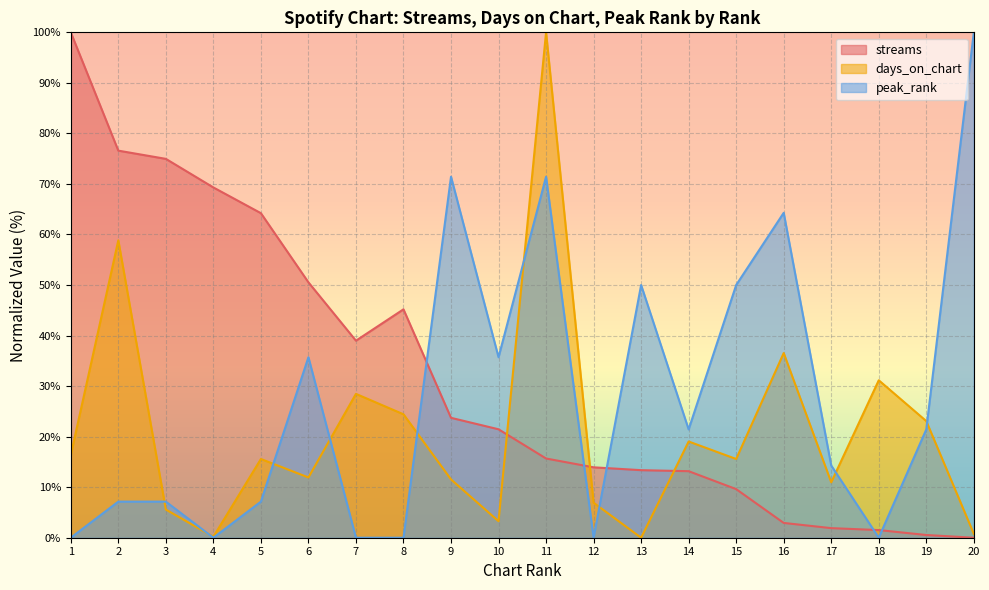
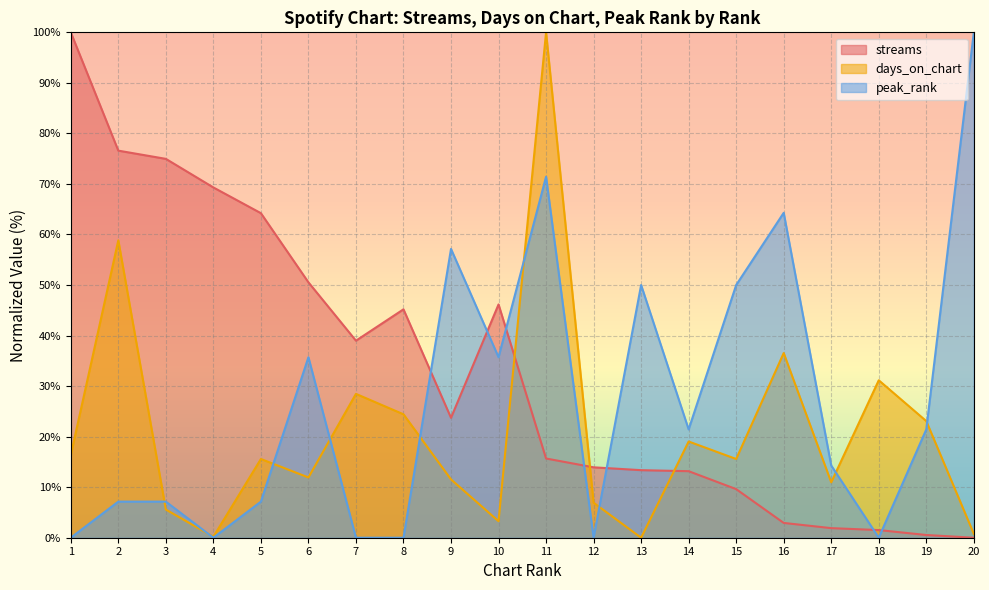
peak_rank, 9: 71% -> 57%
streams, 10: 21% -> 46%
